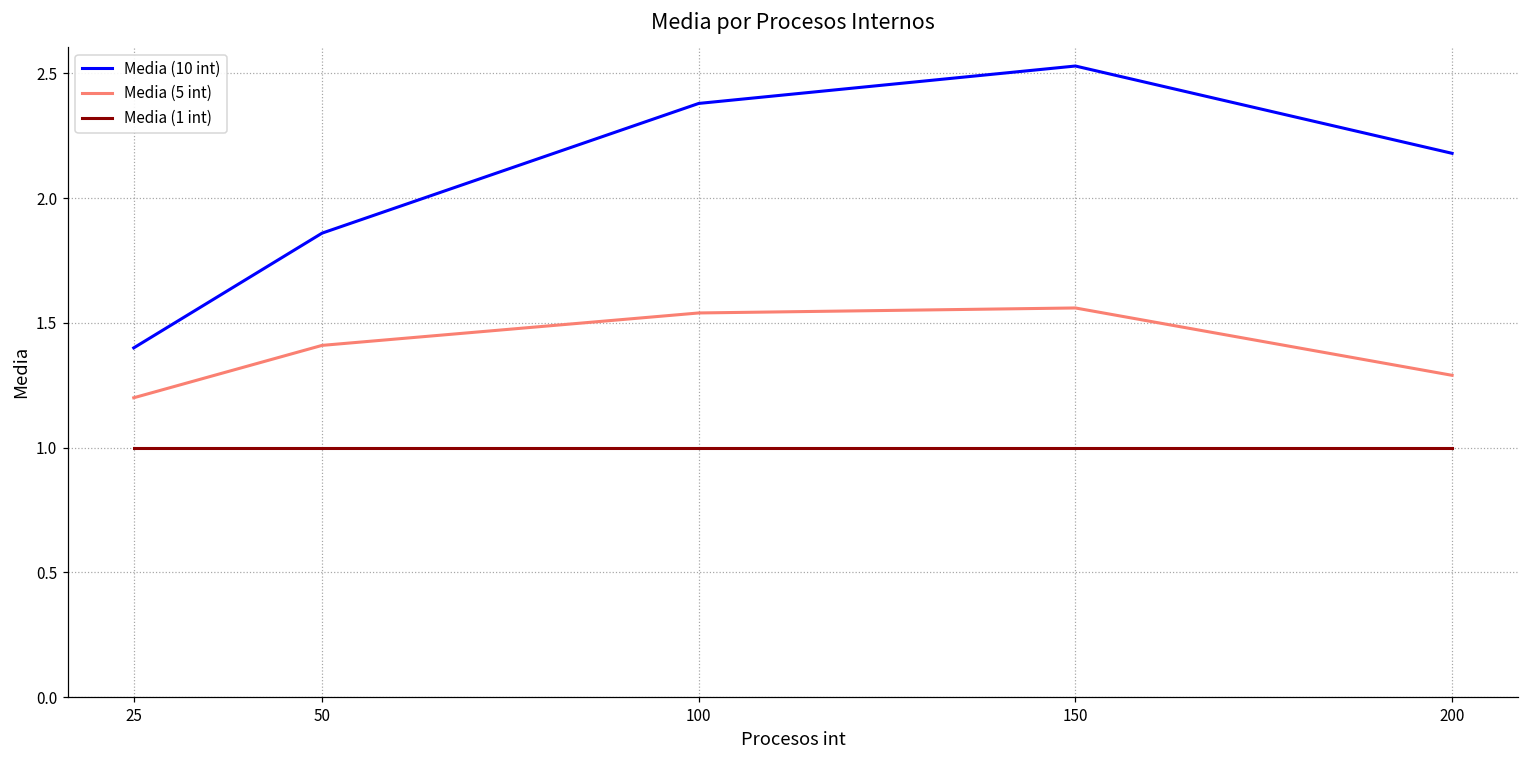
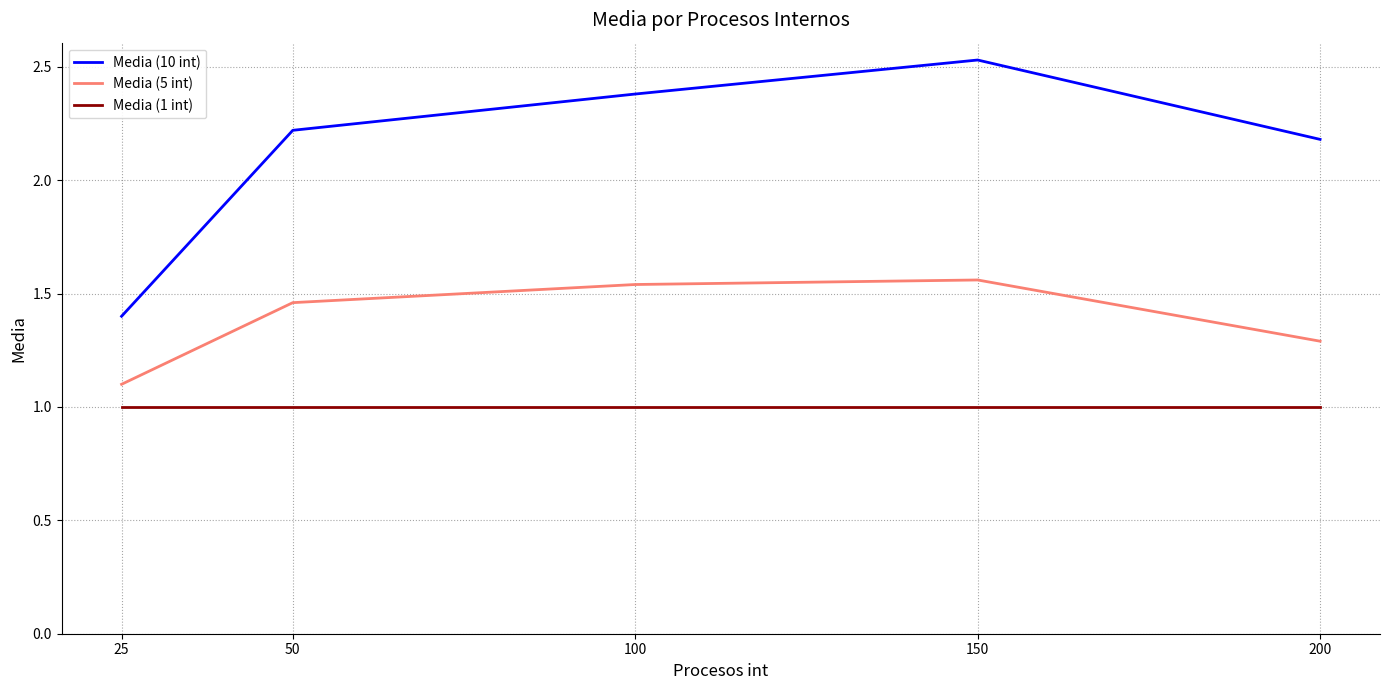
Media (5 int), 25: 1.2 -> 1.1
Media (10 int), 50: 1.86 -> 2.22
Media (5 int), 50: 1.41 -> 1.46
